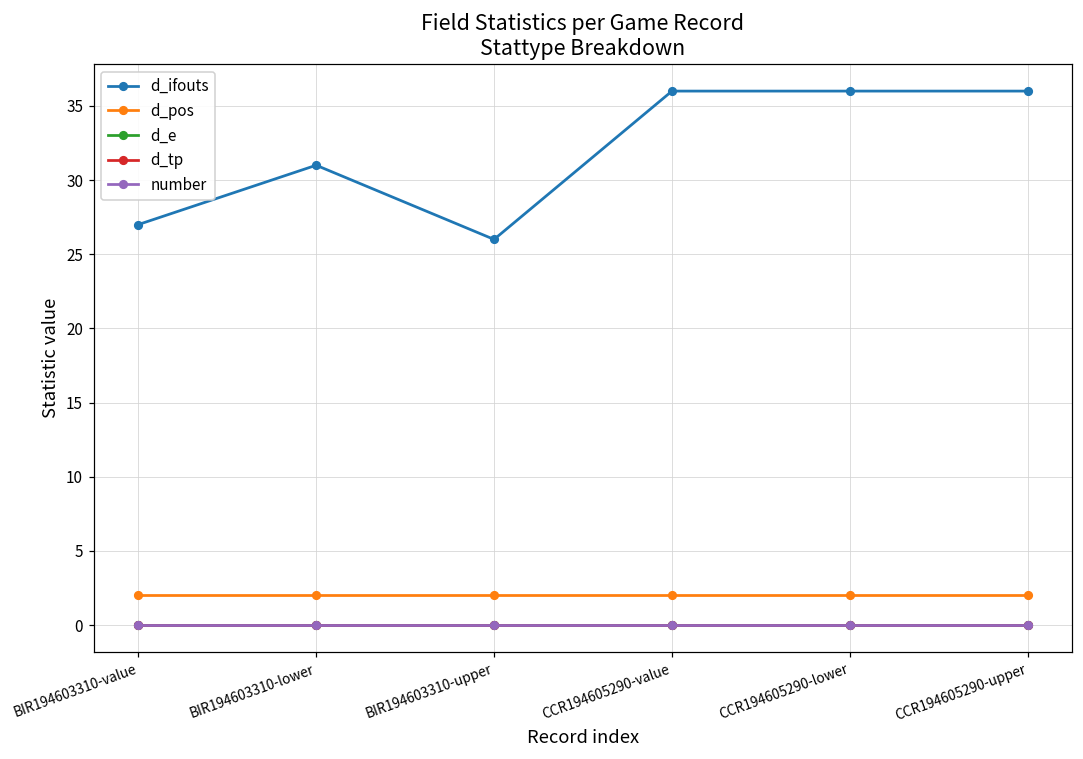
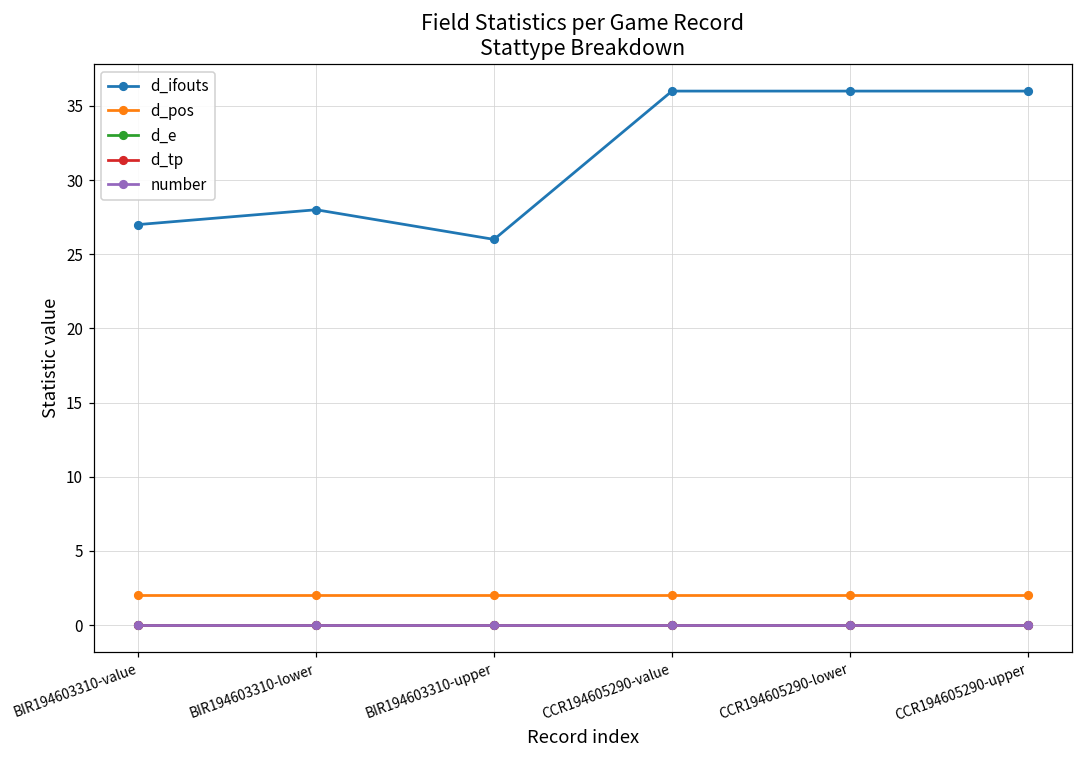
d_ifouts, BIR194603310-lower: 31 -> 28
